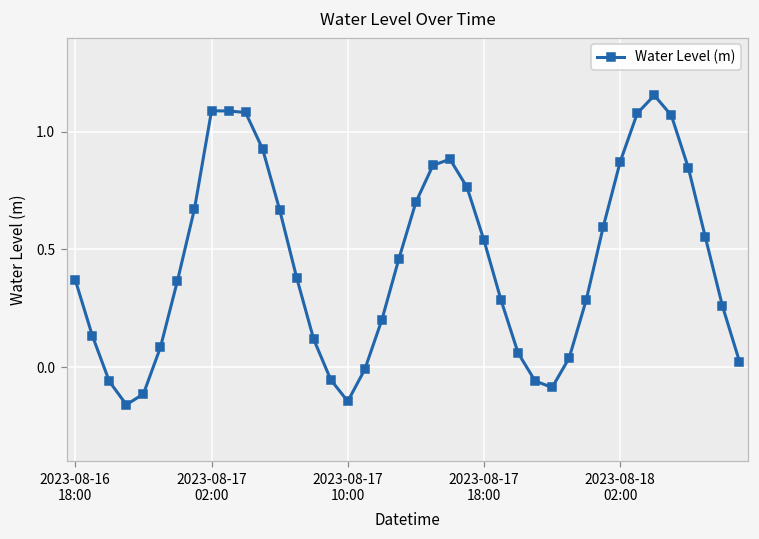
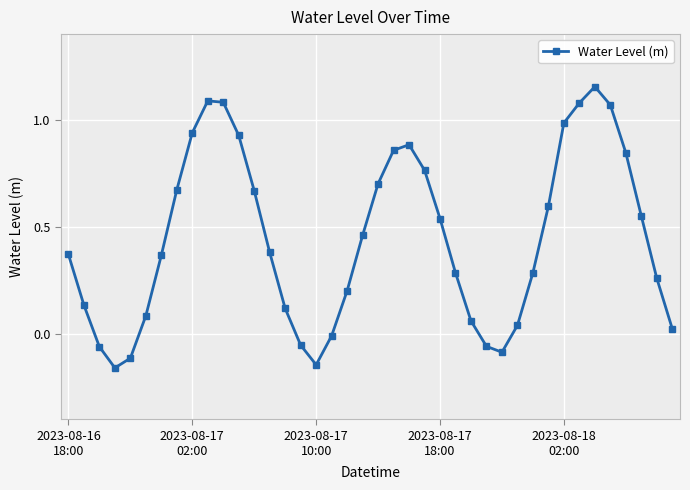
2023-08-17 02:00: 1.09 -> 0.94
2023-08-18 02:00: 0.87 -> 0.98
